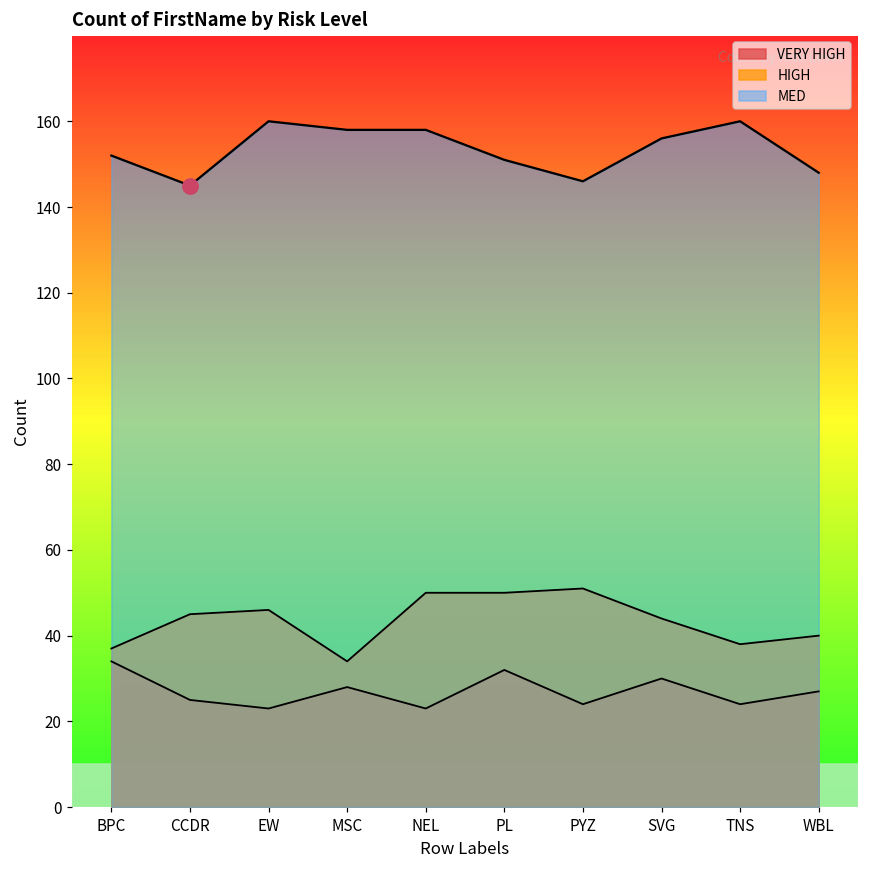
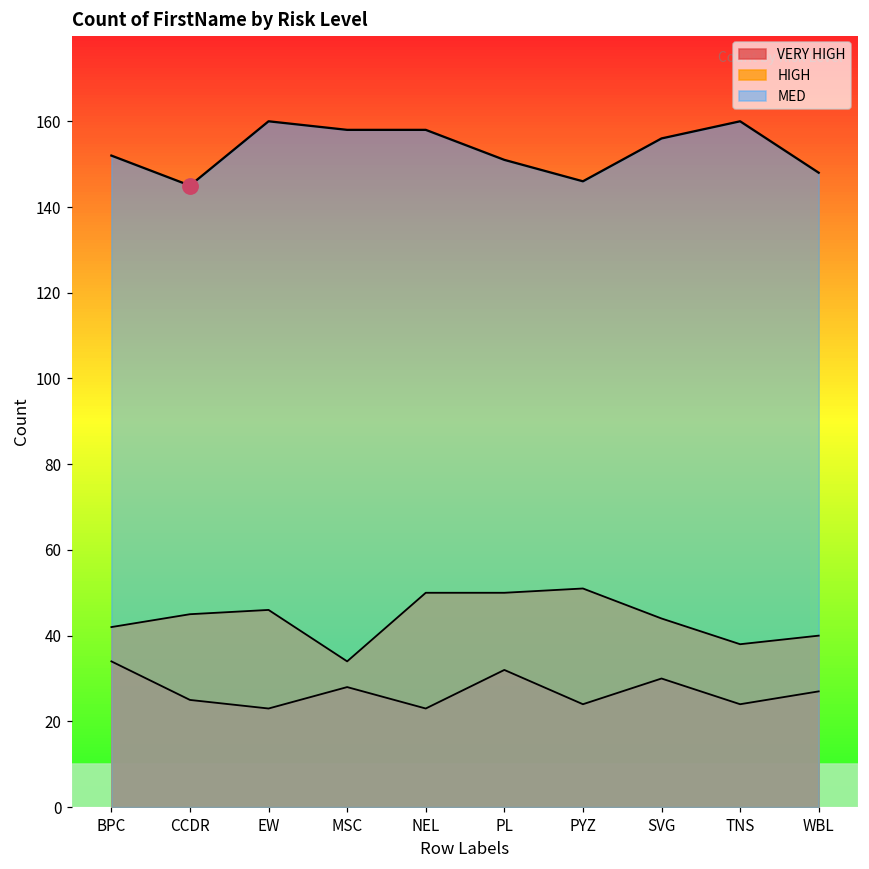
HIGH, BPC: 37 -> 42
